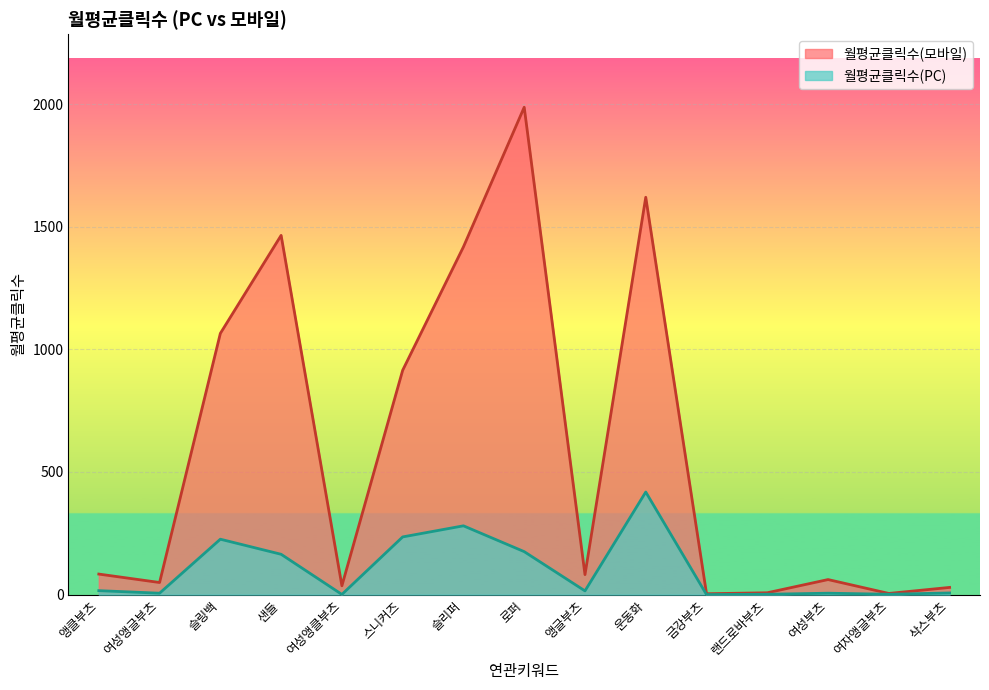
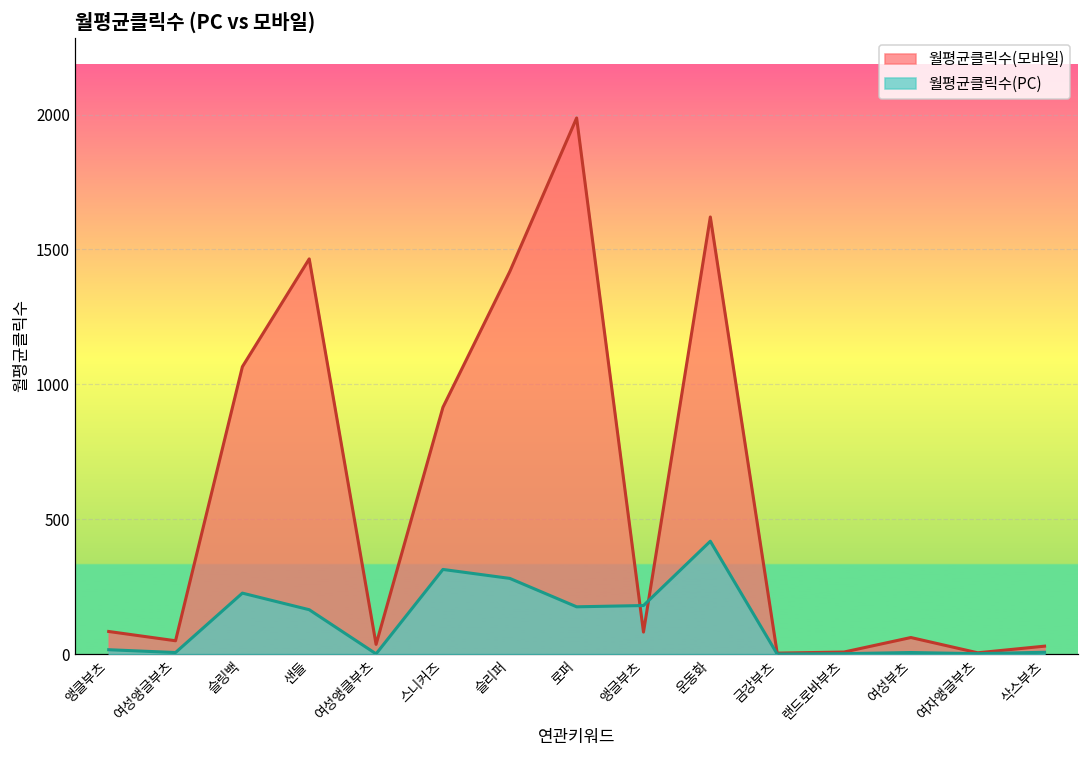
월평균클릭수(PC), 스니커즈: 240 -> 310
월평균클릭수(PC), 앵글부츠: 20 -> 180
